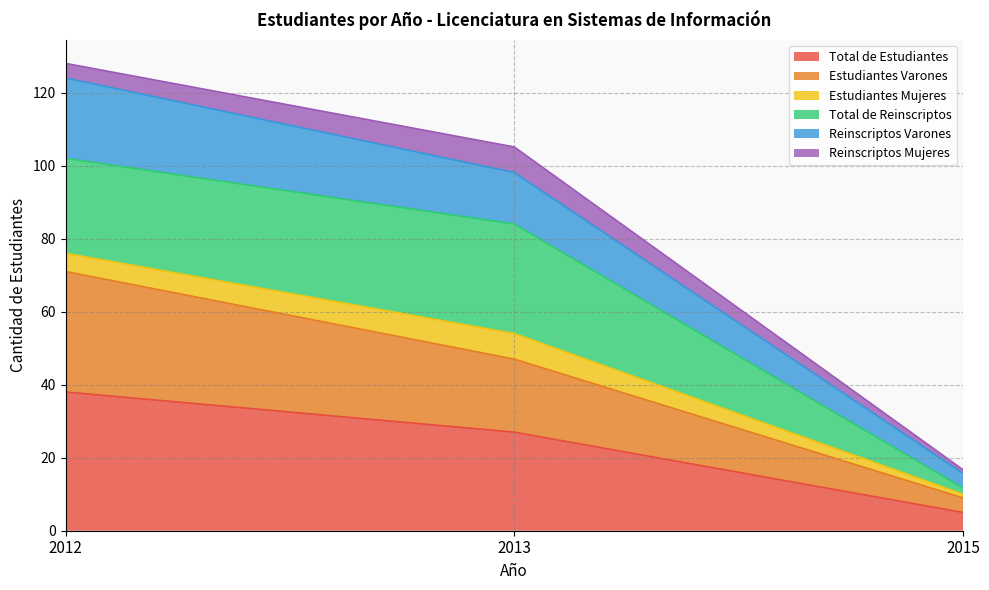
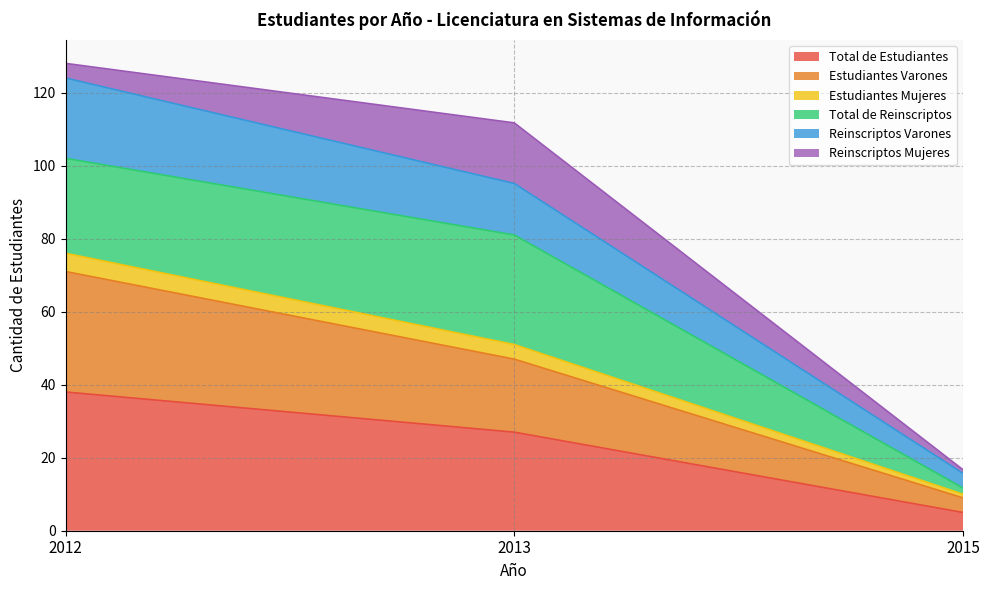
Estudiantes Mujeres, 2013: 7 -> 4
Reinscriptos Mujeres, 2013: 7 -> 17
